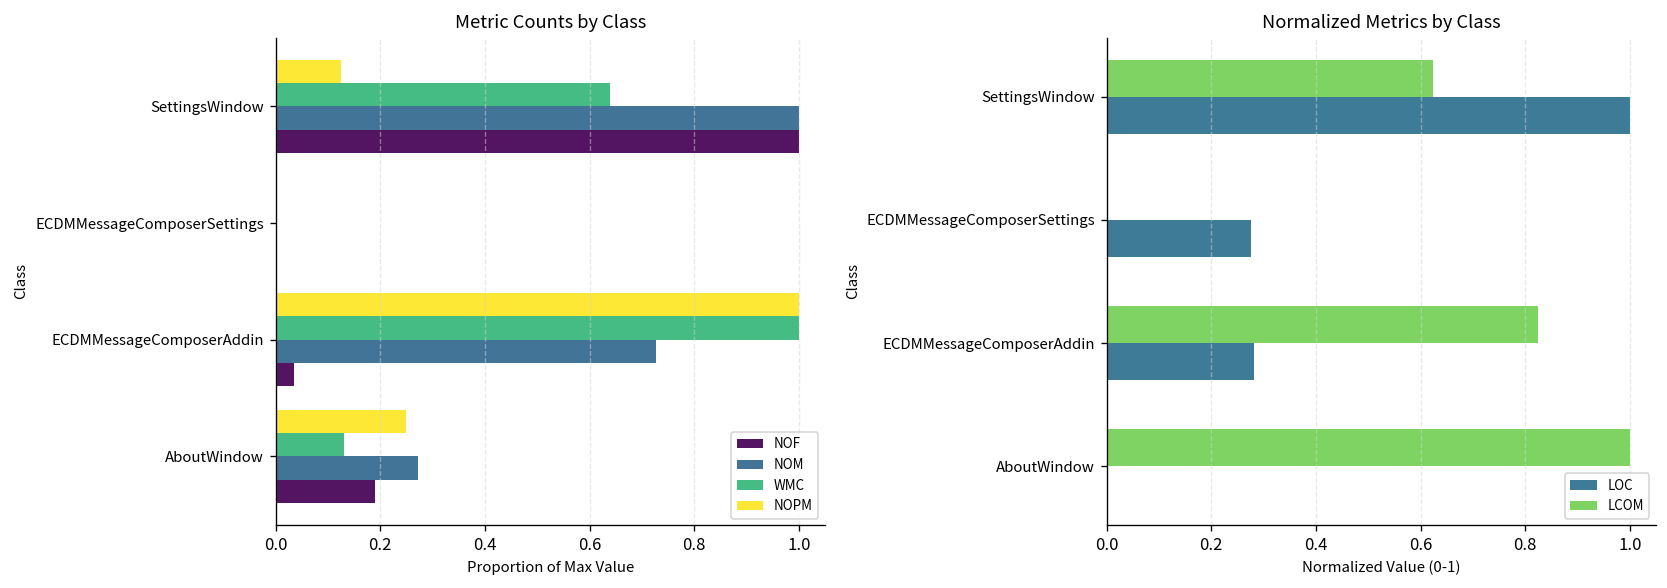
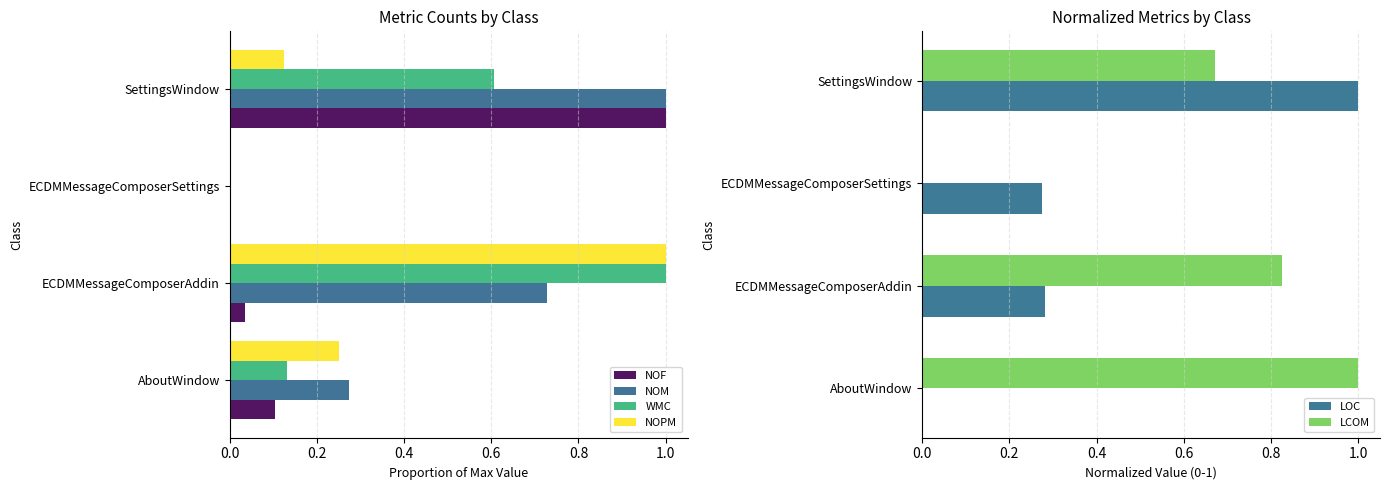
Metric Counts by Class, WMC, SettingsWindow: 0.64 -> 0.61
Metric Counts by Class, NOF, AboutWindow: 0.19 -> 0.10
Normalized Metrics by Class, LCOM, SettingsWindow: 0.62 -> 0.67
